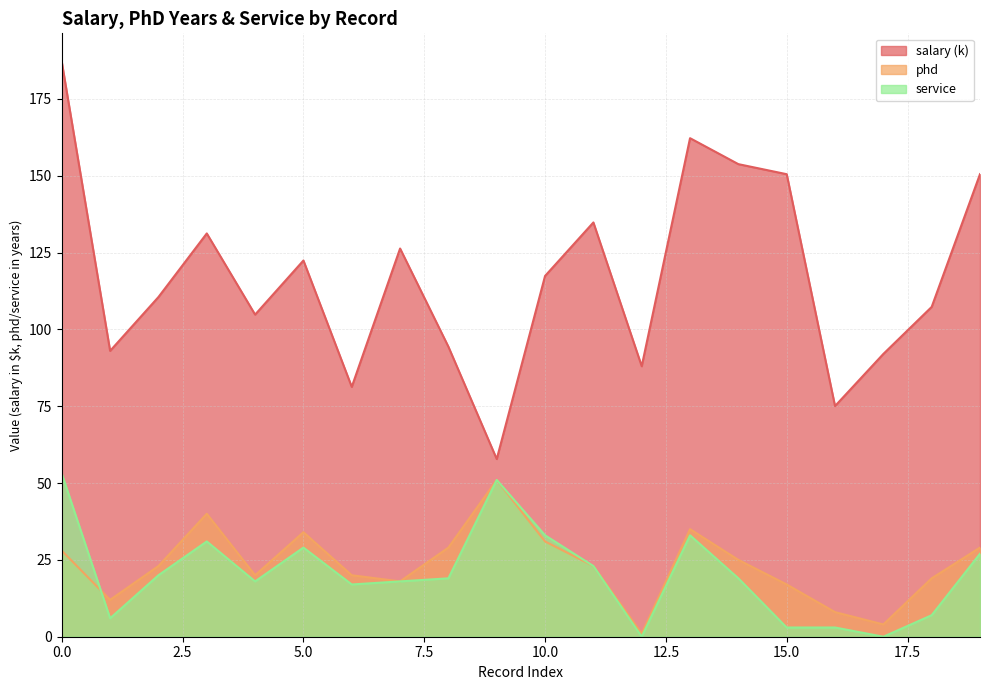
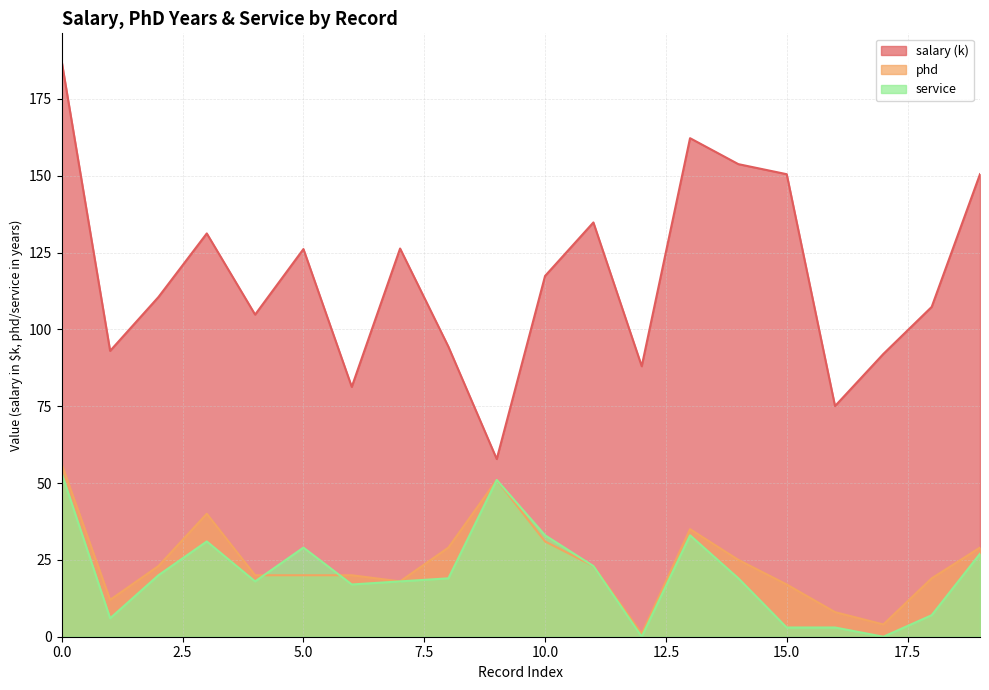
phd, 0.0: 28 -> 56
salary (k), 5.0: 122 -> 126
phd, 5.0: 34 -> 20
